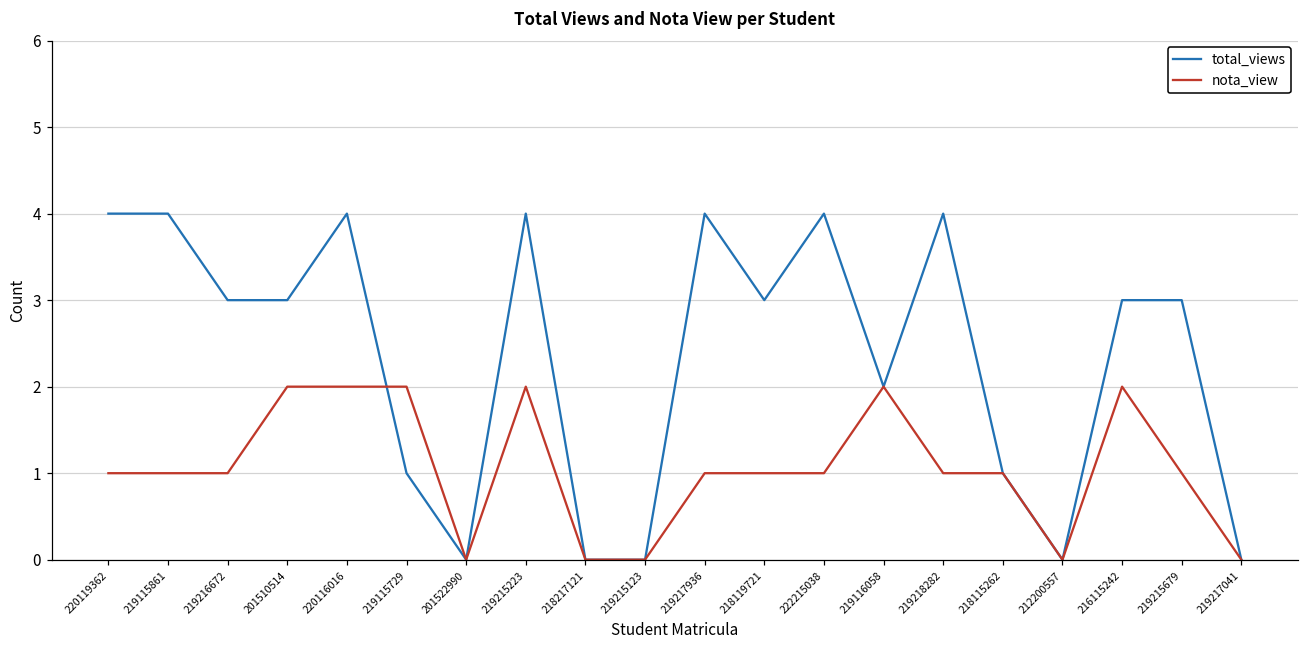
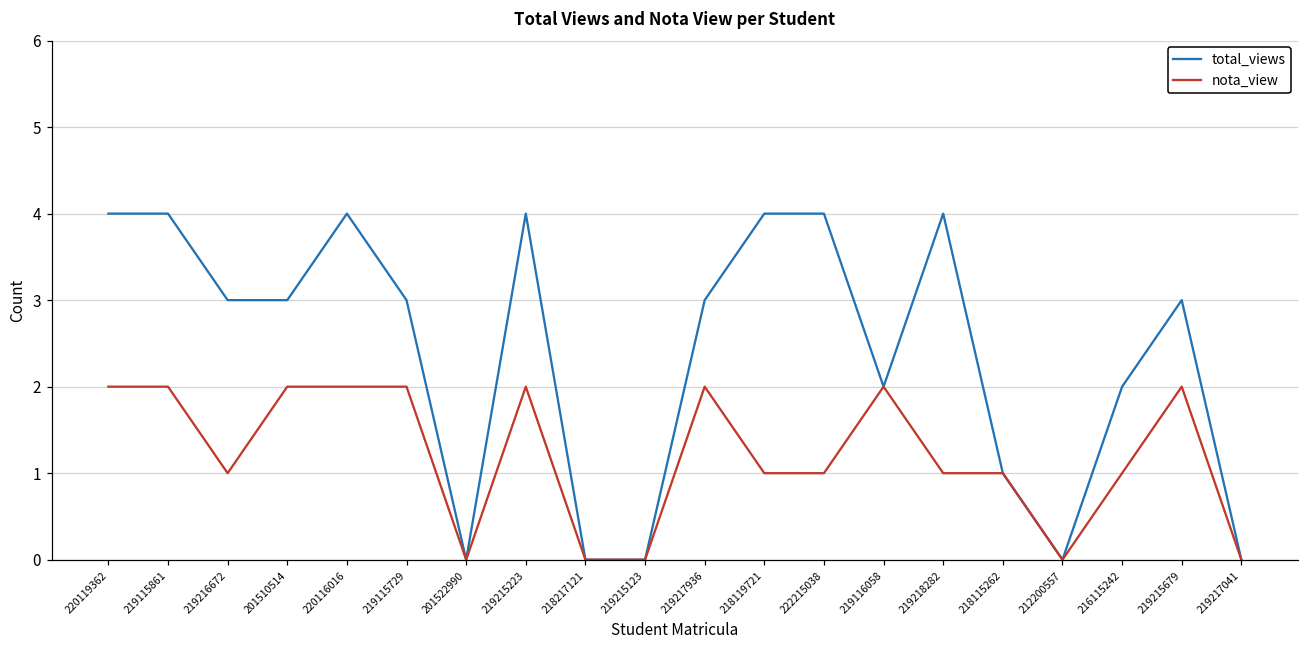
nota_view, 220119362: 1 -> 2
nota_view, 219115861: 1 -> 2
total_views, 219115729: 1 -> 3
total_views, 219217936: 4 -> 3
nota_view, 219217936: 1 -> 2
total_views, 218119721: 3 -> 4
total_views, 216115242: 3 -> 2
nota_view, 216115242: 2 -> 1
nota_view, 219215679: 1 -> 2
